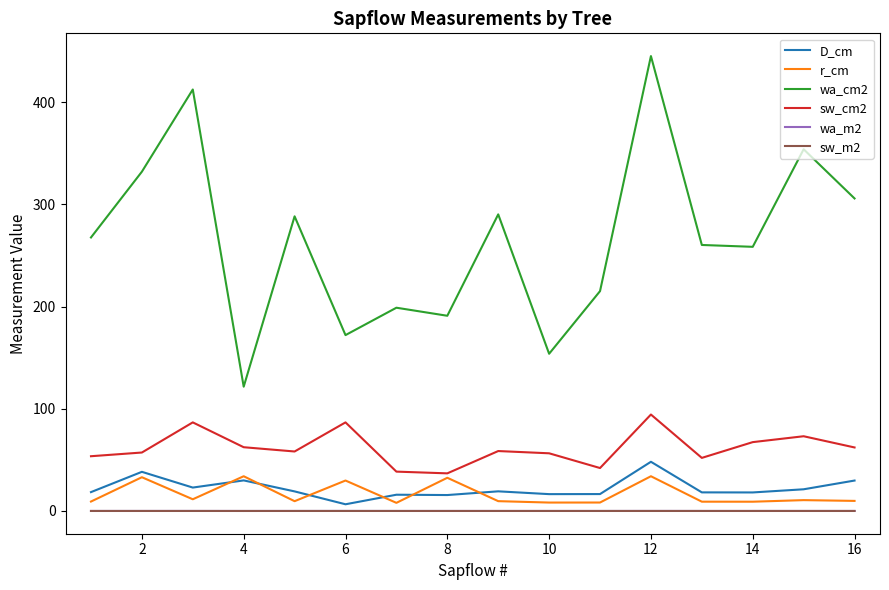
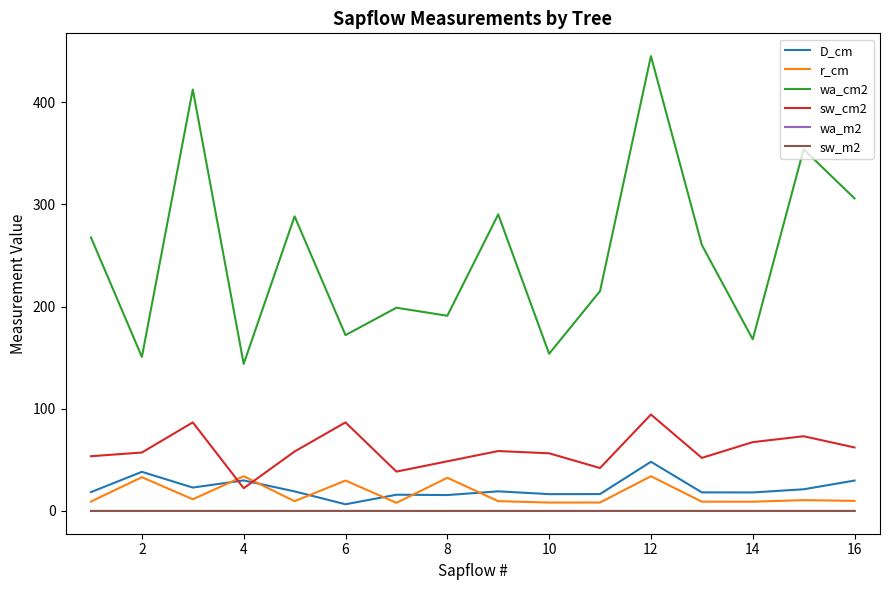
wa_cm2, 2: 332 -> 151
wa_cm2, 4: 122 -> 144
sw_cm2, 4: 62 -> 22
sw_cm2, 8: 37 -> 49
wa_cm2, 14: 259 -> 168
